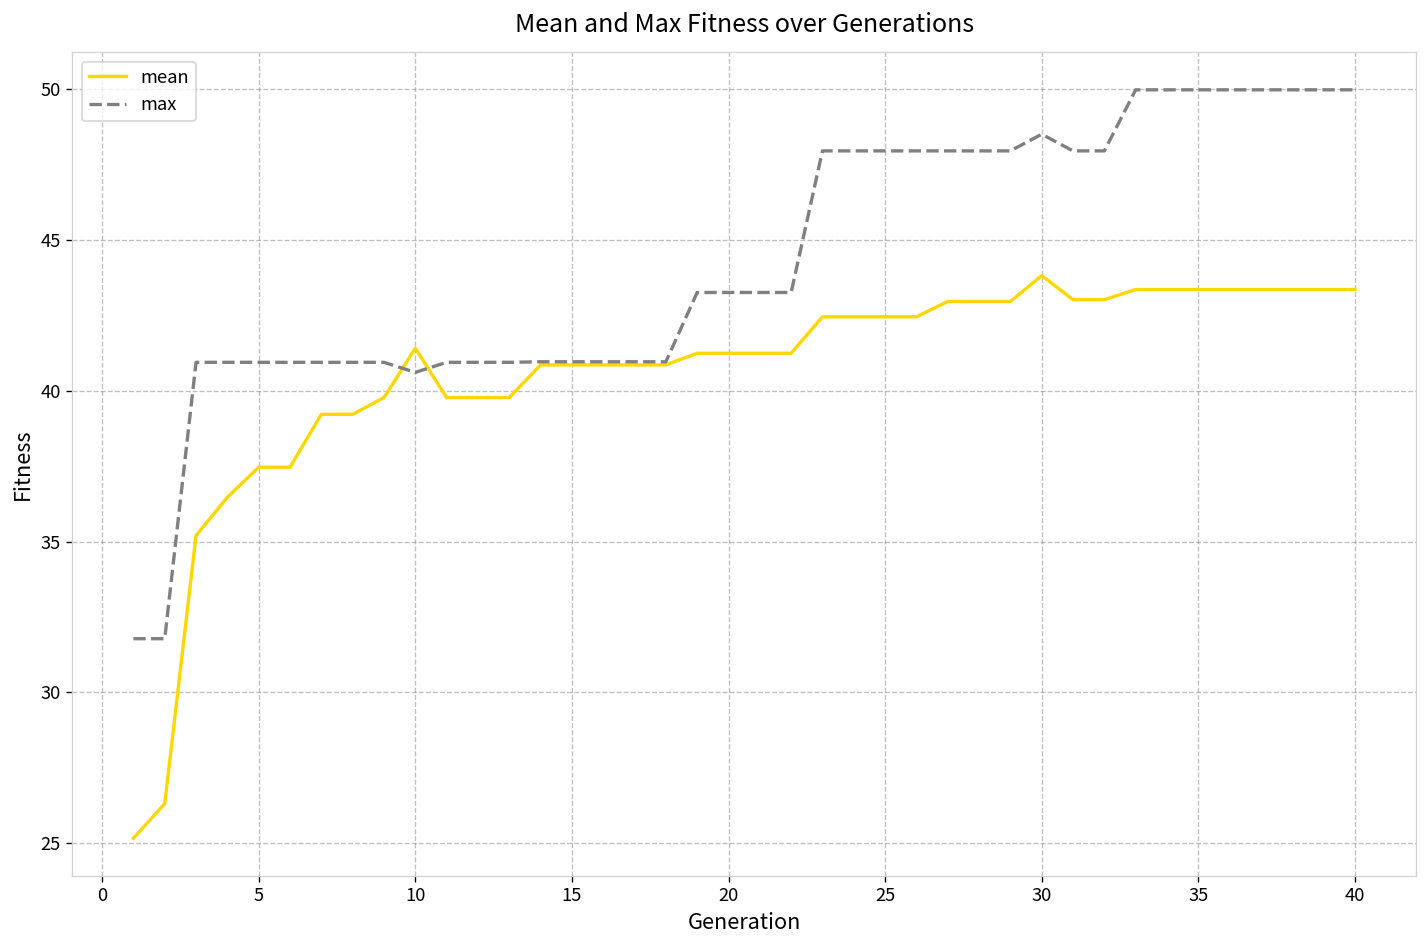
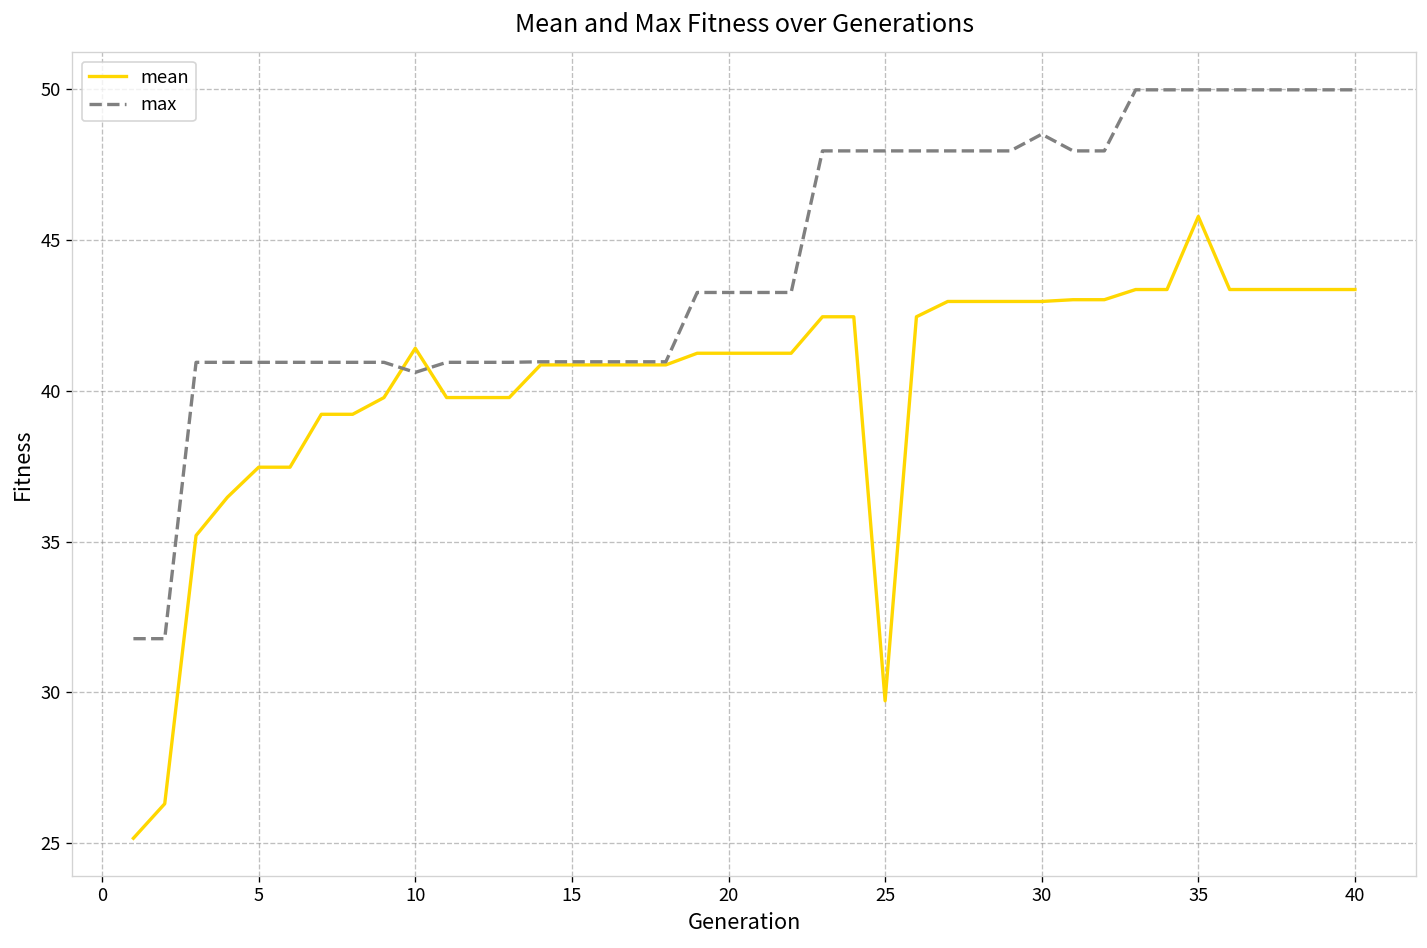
mean, 25: 42.5 -> 29.7
mean, 30: 43.8 -> 43.0
mean, 35: 43.4 -> 45.8
